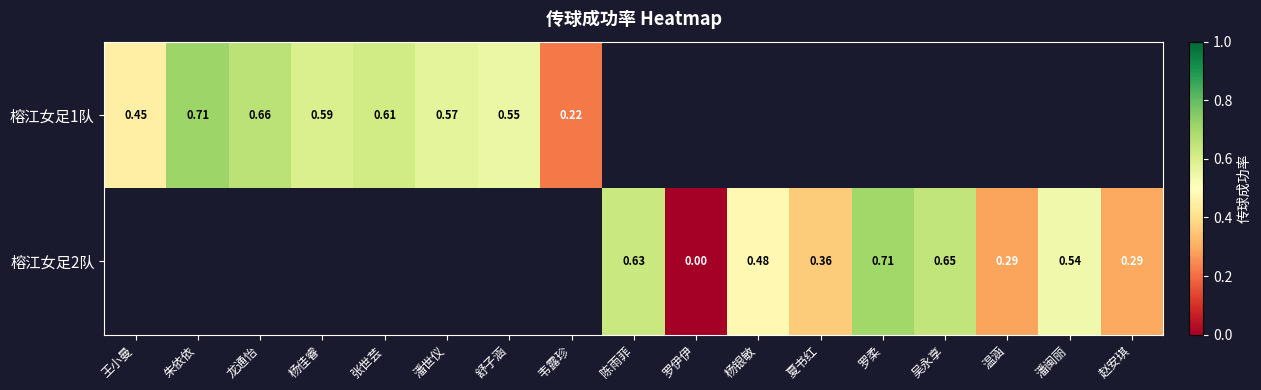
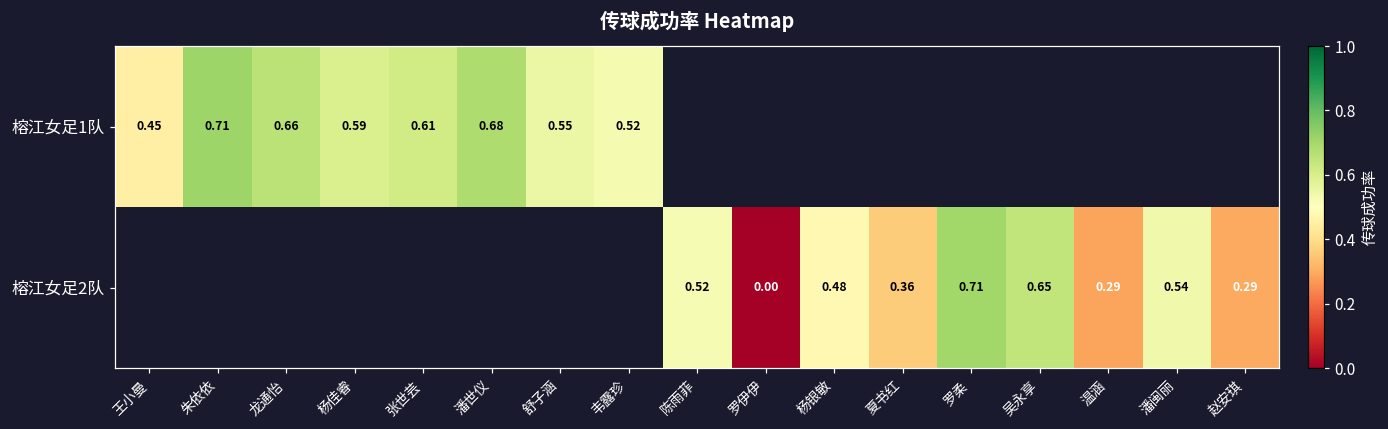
榕江女足1队, 潘世仪: 0.57 -> 0.68
榕江女足1队, 韦露珍: 0.22 -> 0.52
榕江女足2队, 陈雨菲: 0.63 -> 0.52
